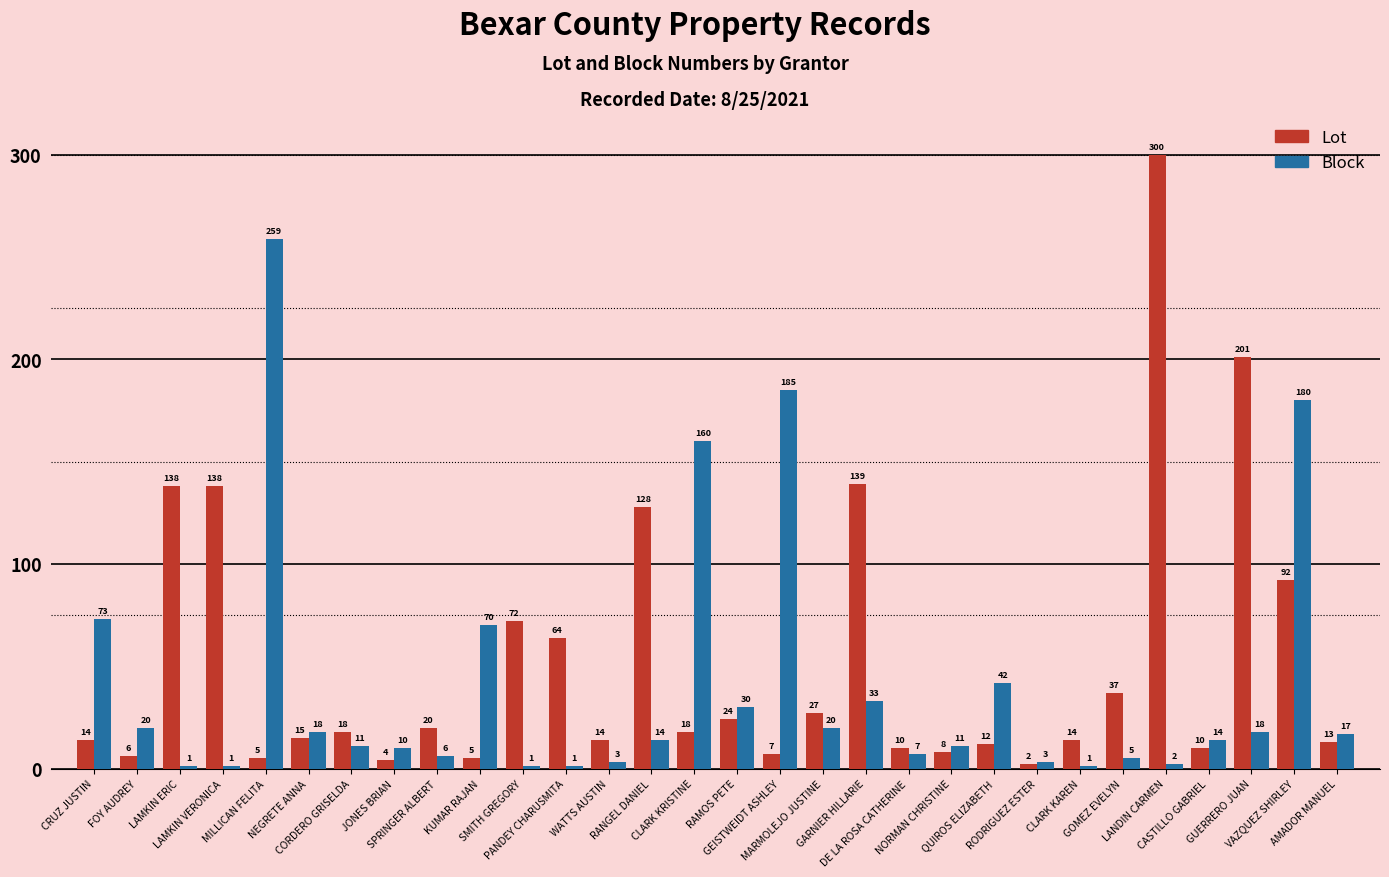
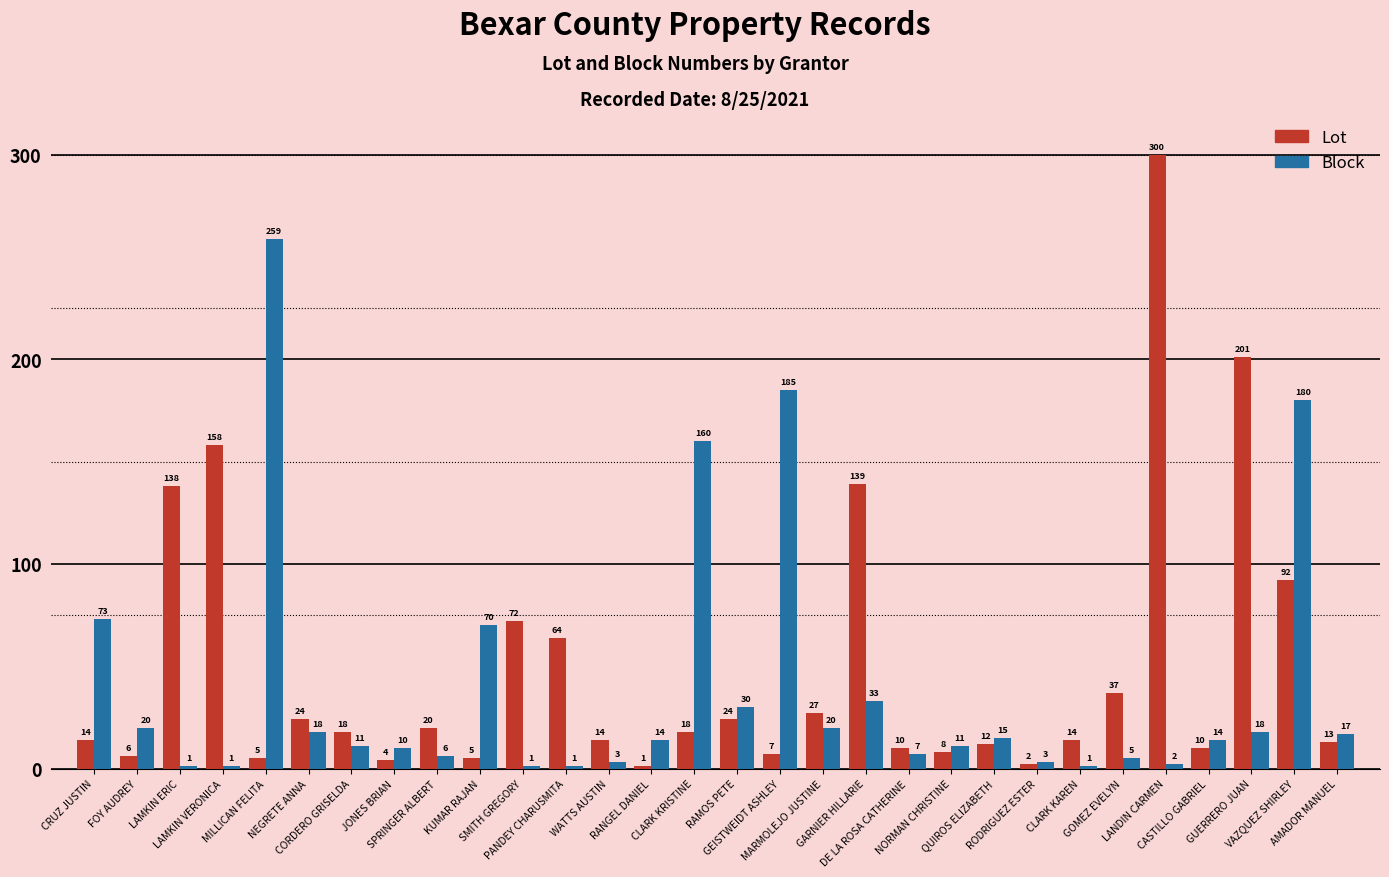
Lot, LAMKIN VERONICA: 138 -> 158
Lot, NEGRETE ANNA: 15 -> 24
Lot, RANGEL DANIEL: 128 -> 1
Block, QUIROS ELIZABETH: 42 -> 15
